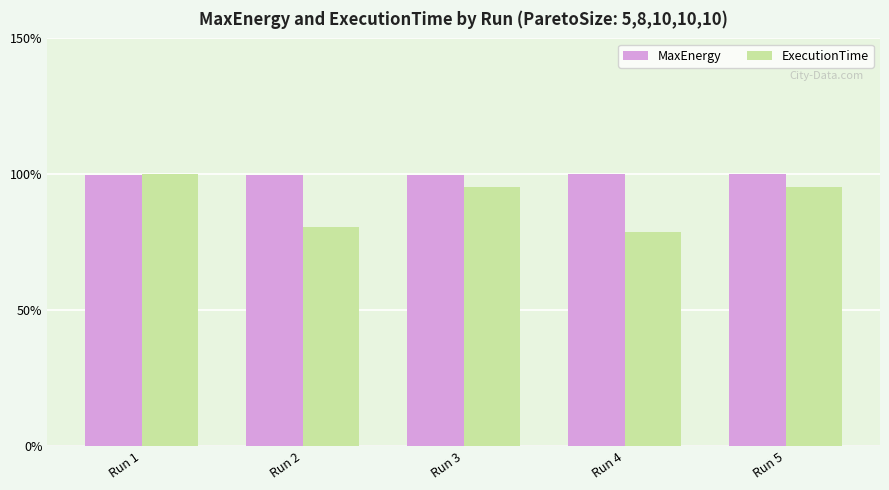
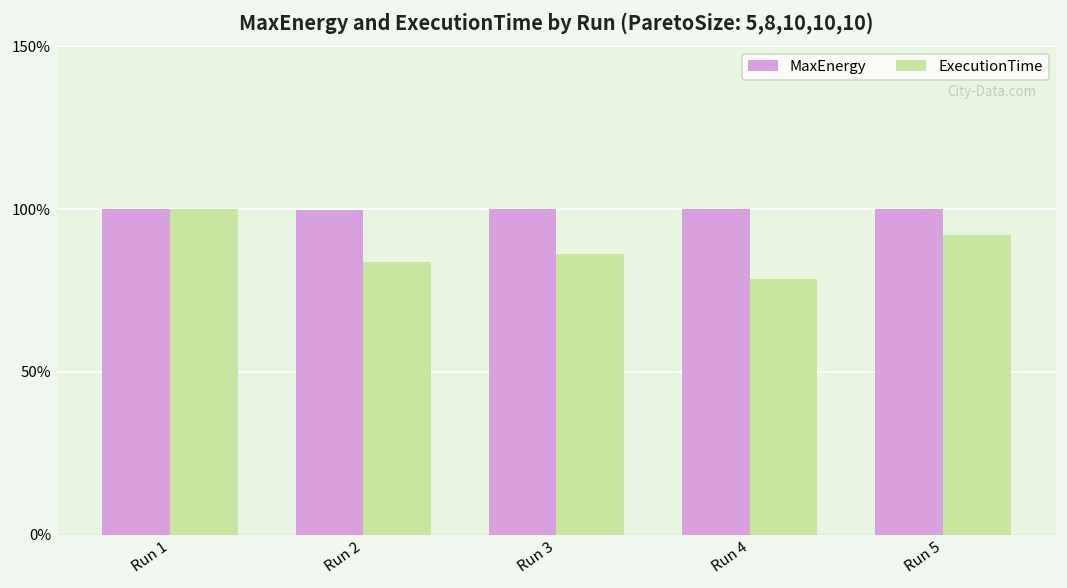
ExecutionTime, Run 2: 81% -> 84%
ExecutionTime, Run 3: 95% -> 86%
ExecutionTime, Run 5: 95% -> 92%
